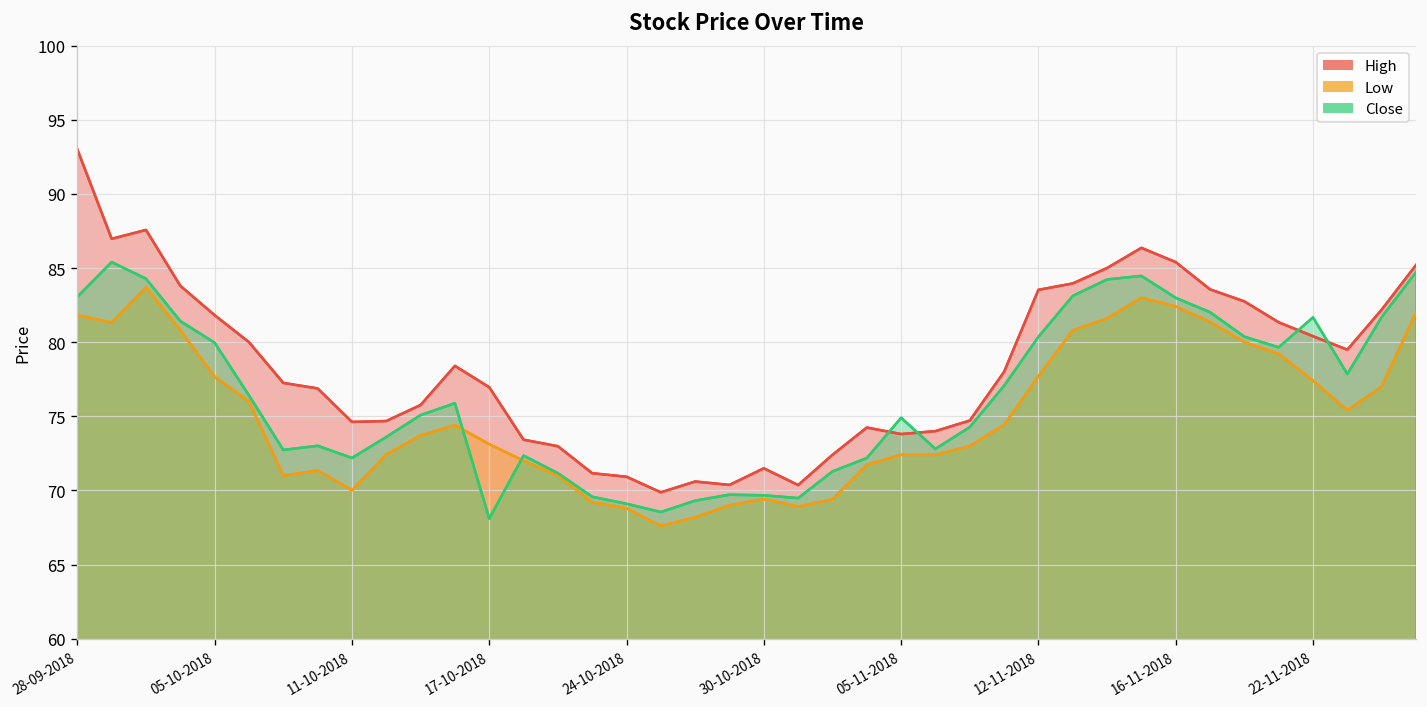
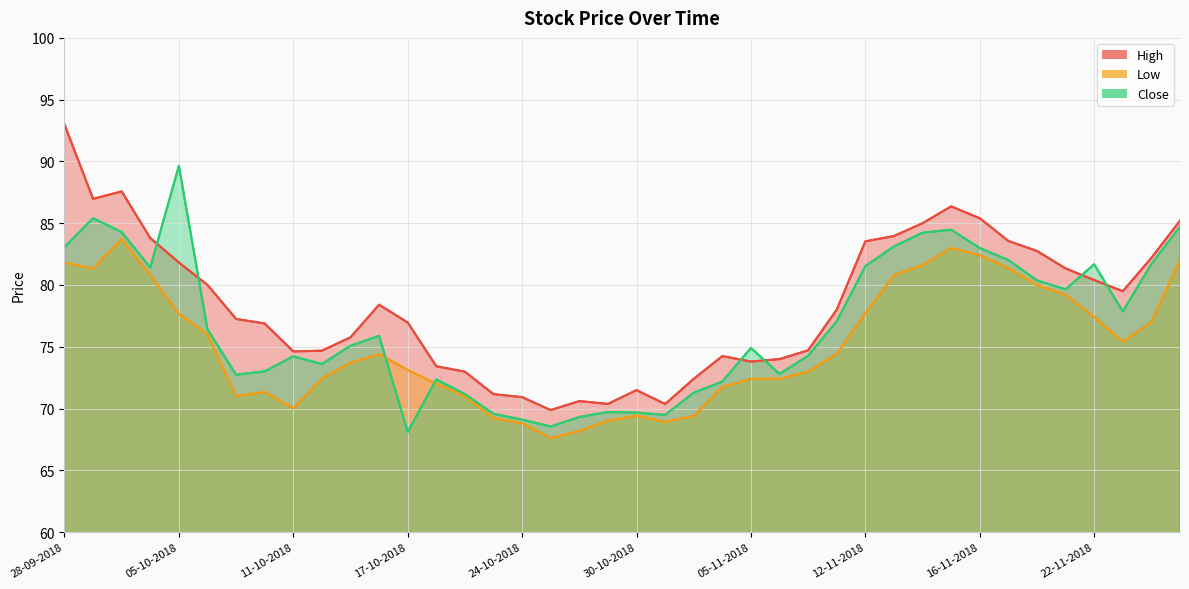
Close, 05-10-2018: 80.0 -> 89.6
Close, 11-10-2018: 72.2 -> 74.2
Close, 12-11-2018: 80.4 -> 81.5
